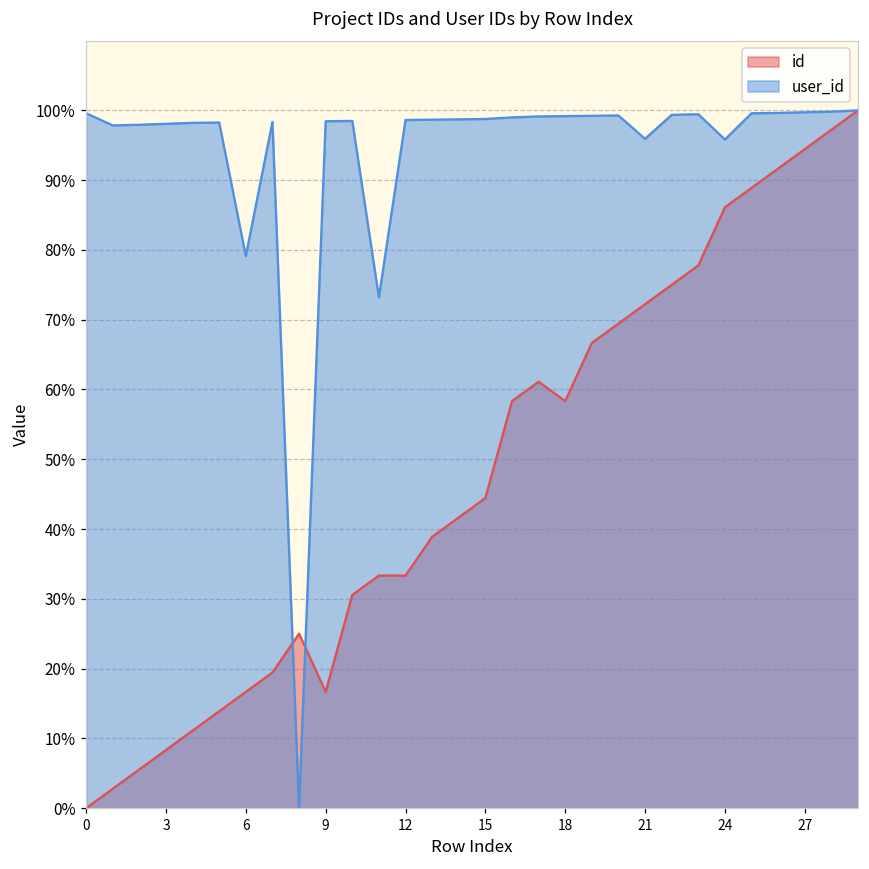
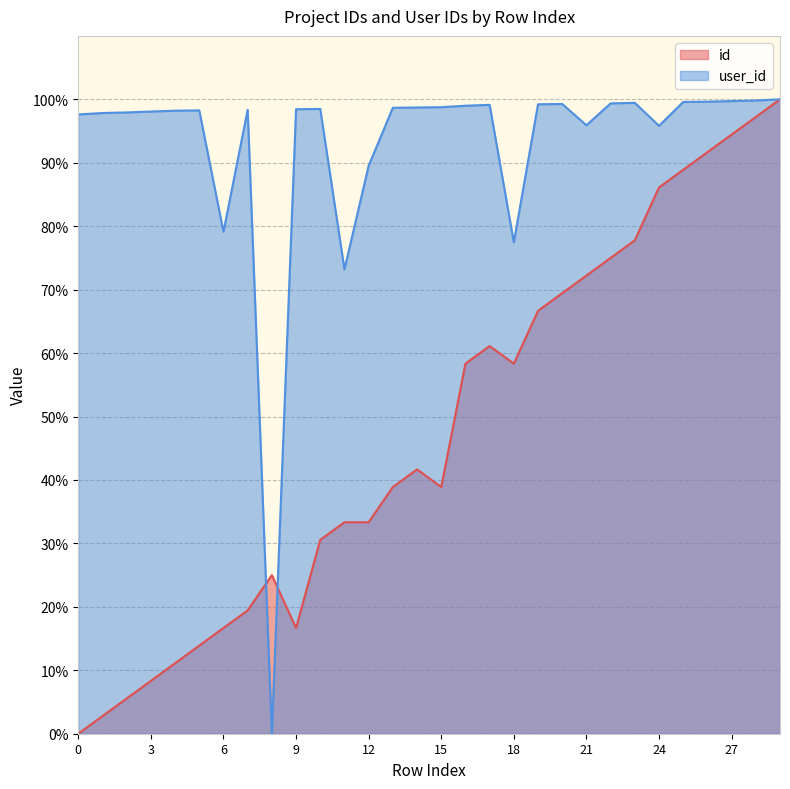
user_id, 0: 100% -> 98%
user_id, 12: 99% -> 90%
id, 15: 44% -> 39%
user_id, 18: 99% -> 77%
